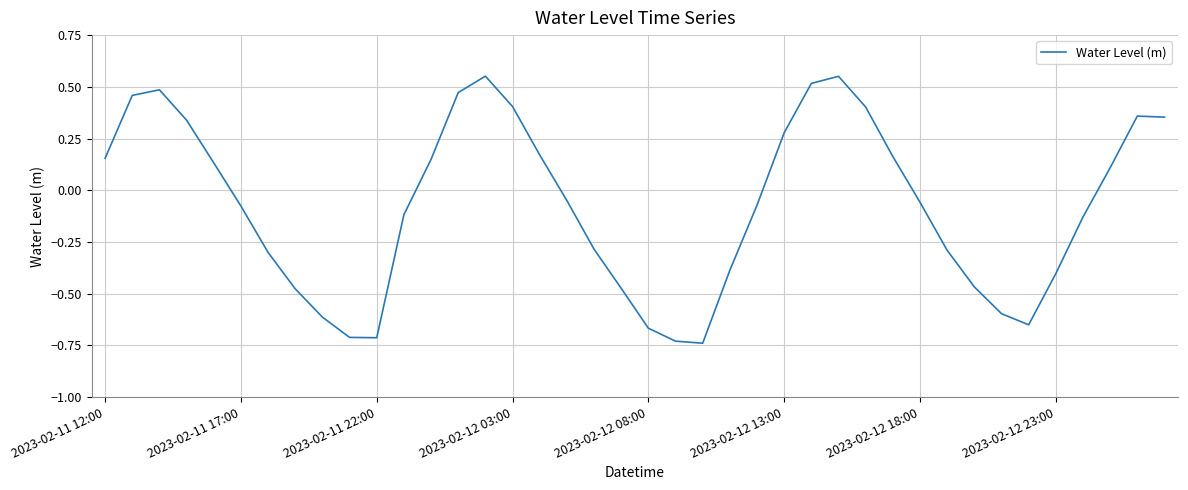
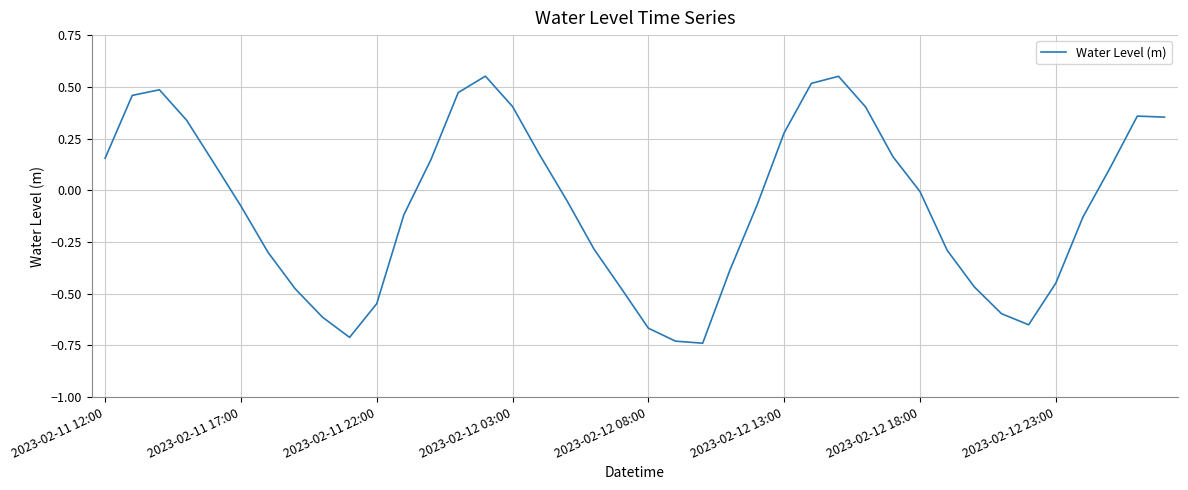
2023-02-11 22:00: -0.71 -> -0.55
2023-02-12 18:00: -0.06 -> -0.01
2023-02-12 23:00: -0.40 -> -0.45
